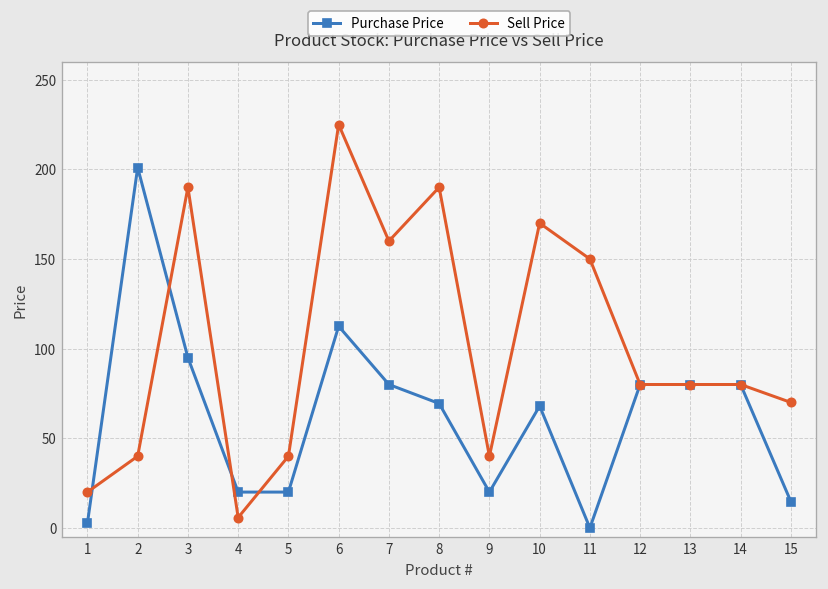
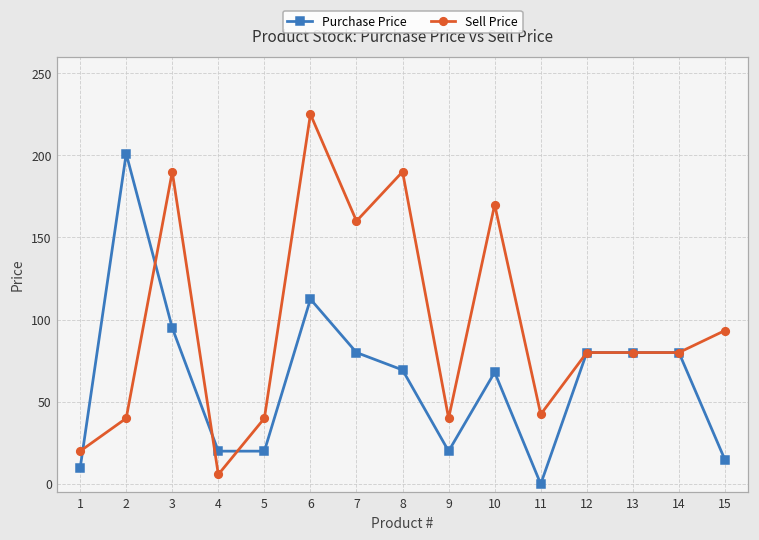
Purchase Price, 1: 3 -> 10
Sell Price, 11: 150 -> 42
Sell Price, 15: 70 -> 93
